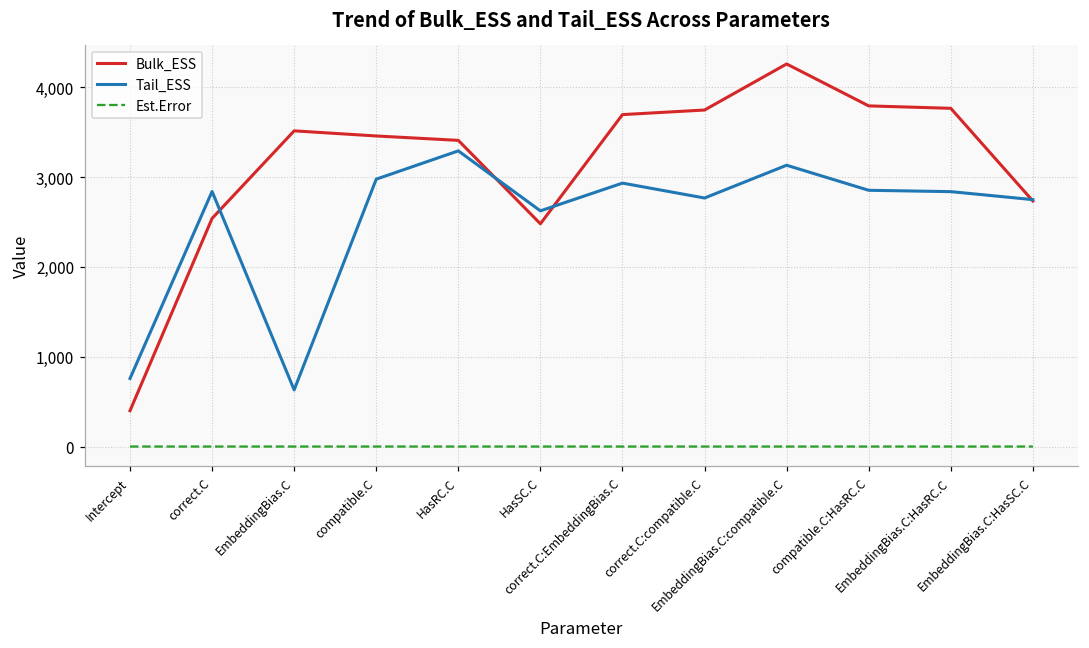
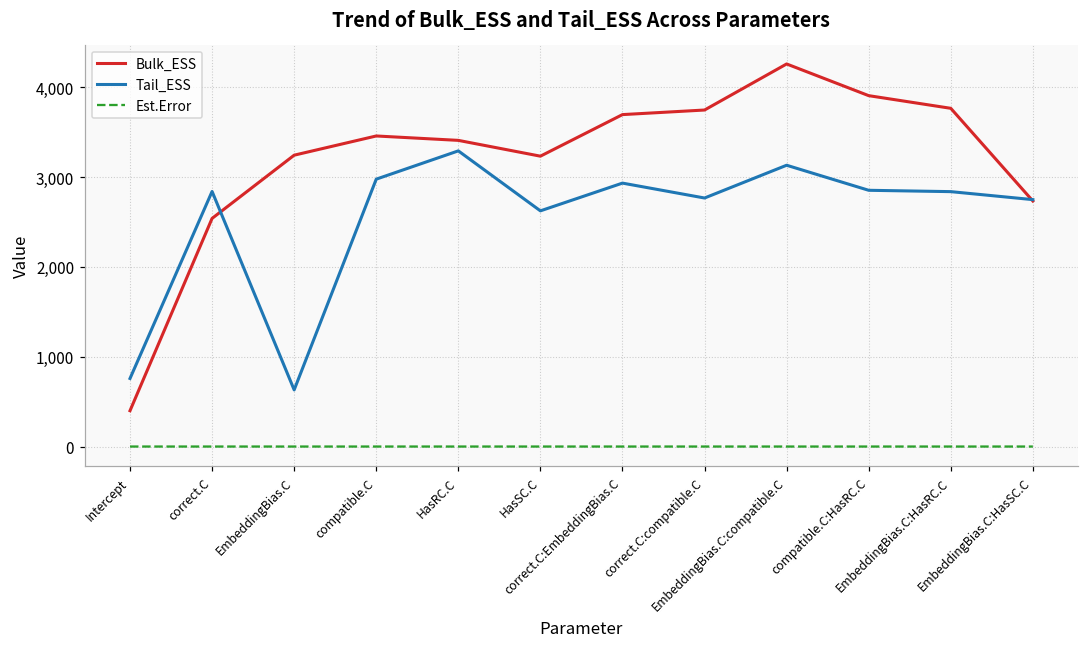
Bulk_ESS, EmbeddingBias.C: 3,500 -> 3,200
Bulk_ESS, HasSC.C: 2,500 -> 3,200
Bulk_ESS, compatible.C:HasRC.C: 3,800 -> 3,900
